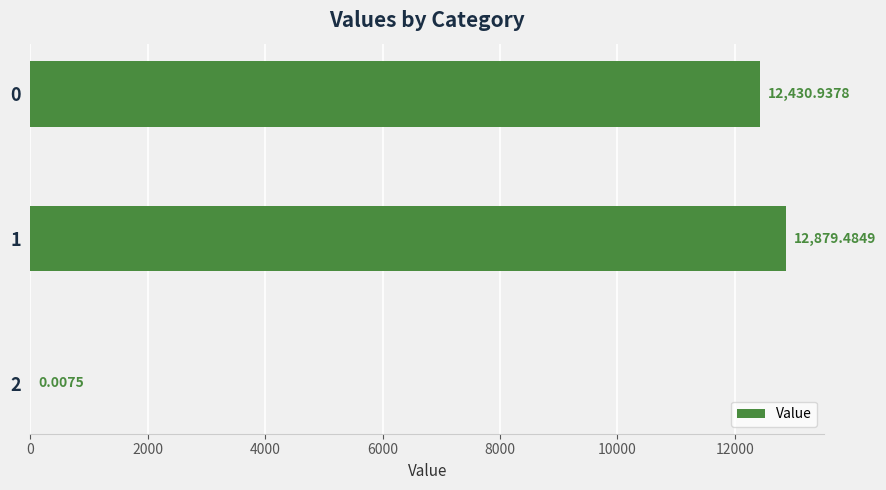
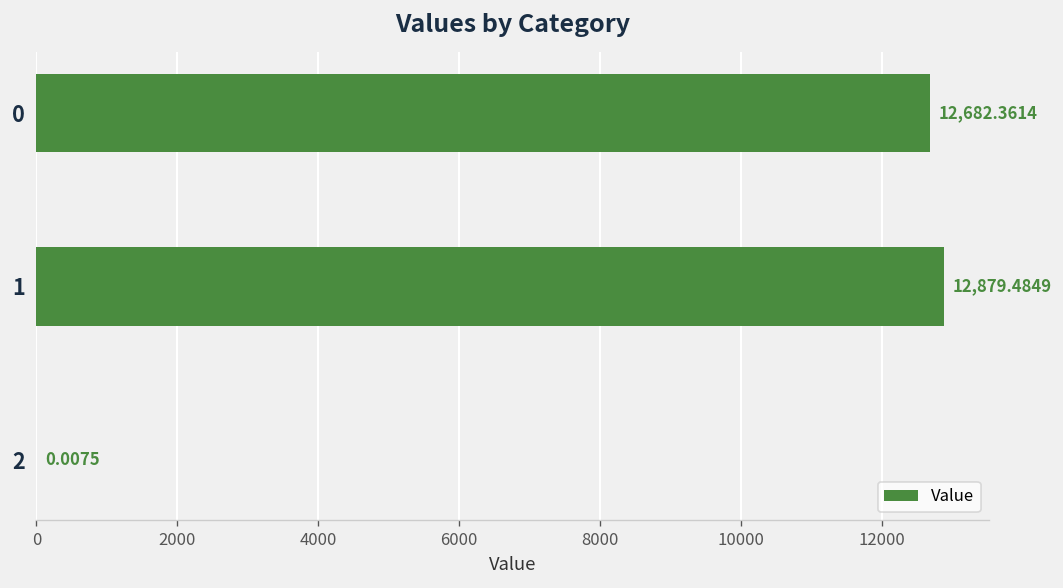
0: 12,430.9378 -> 12,682.3614
